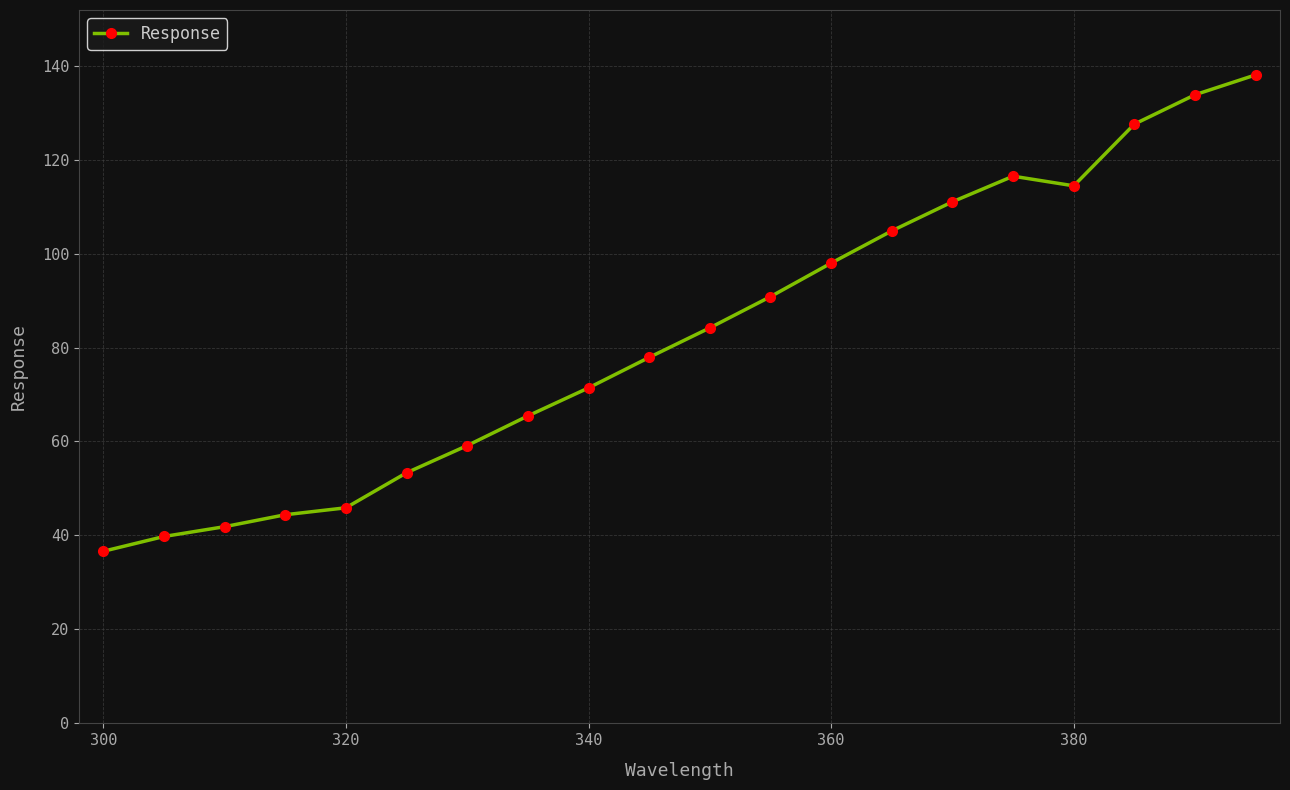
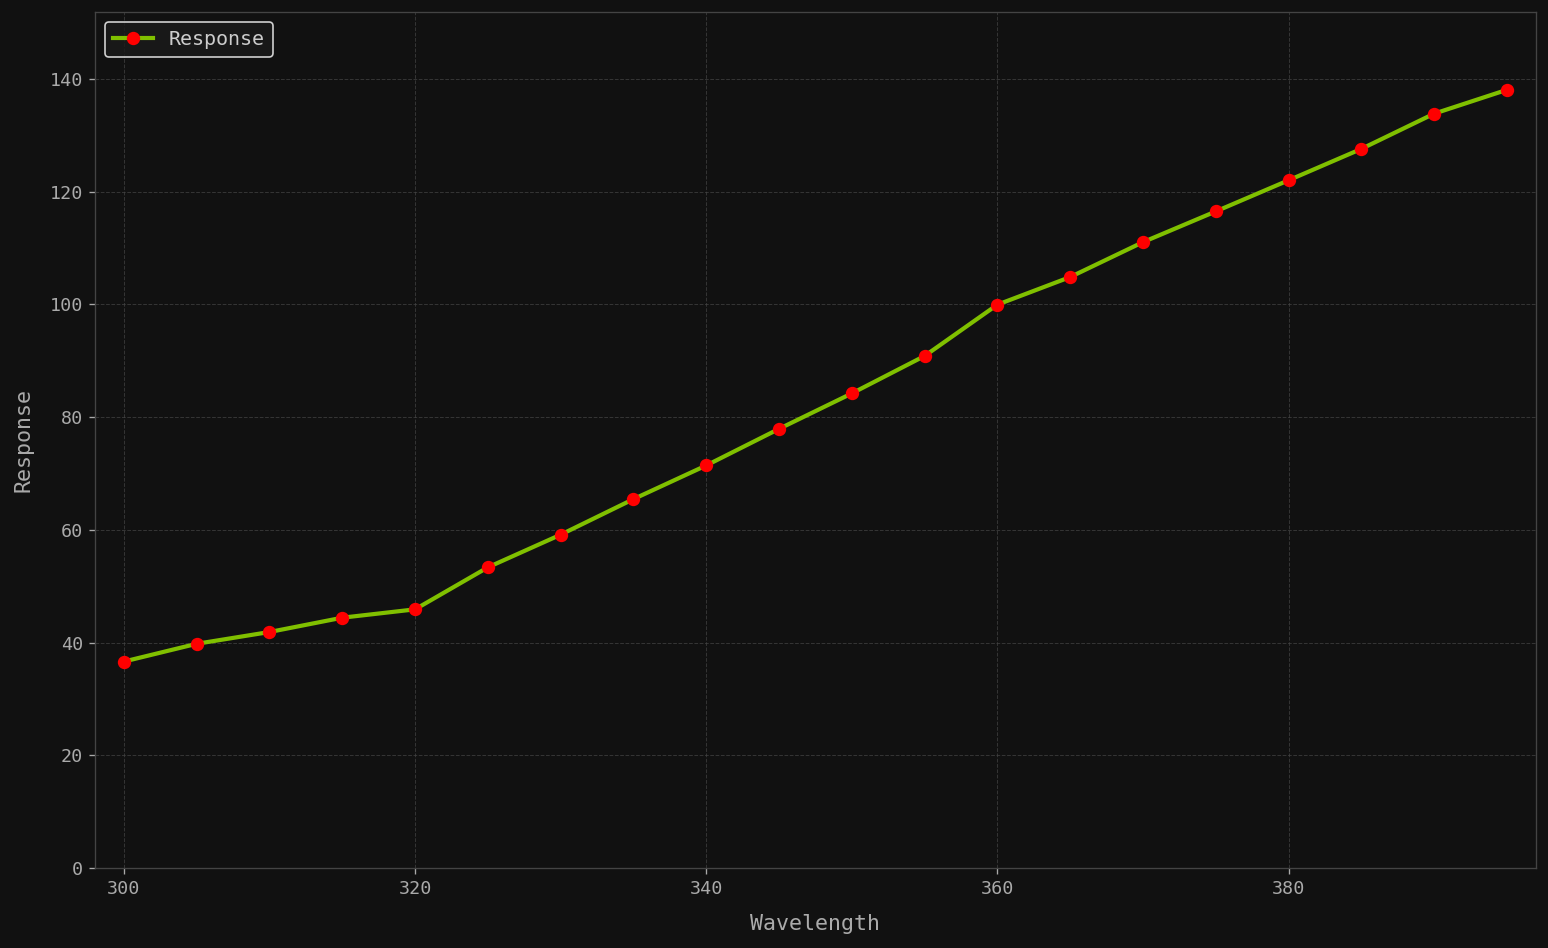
360: 98 -> 100
380: 114 -> 122
